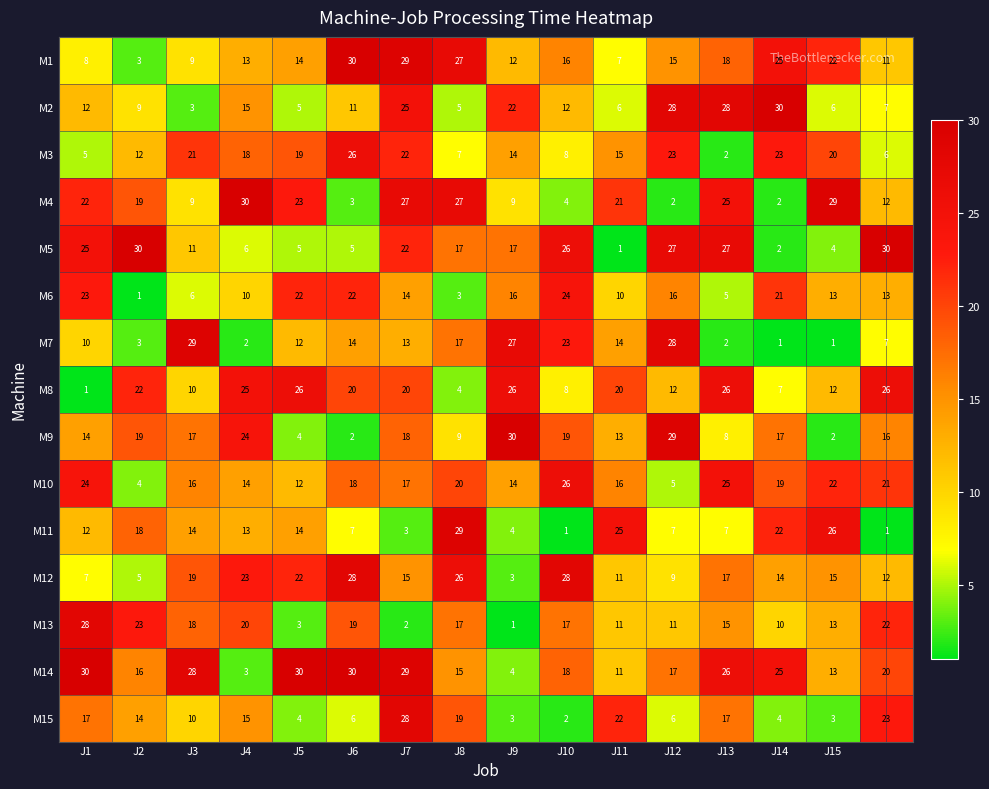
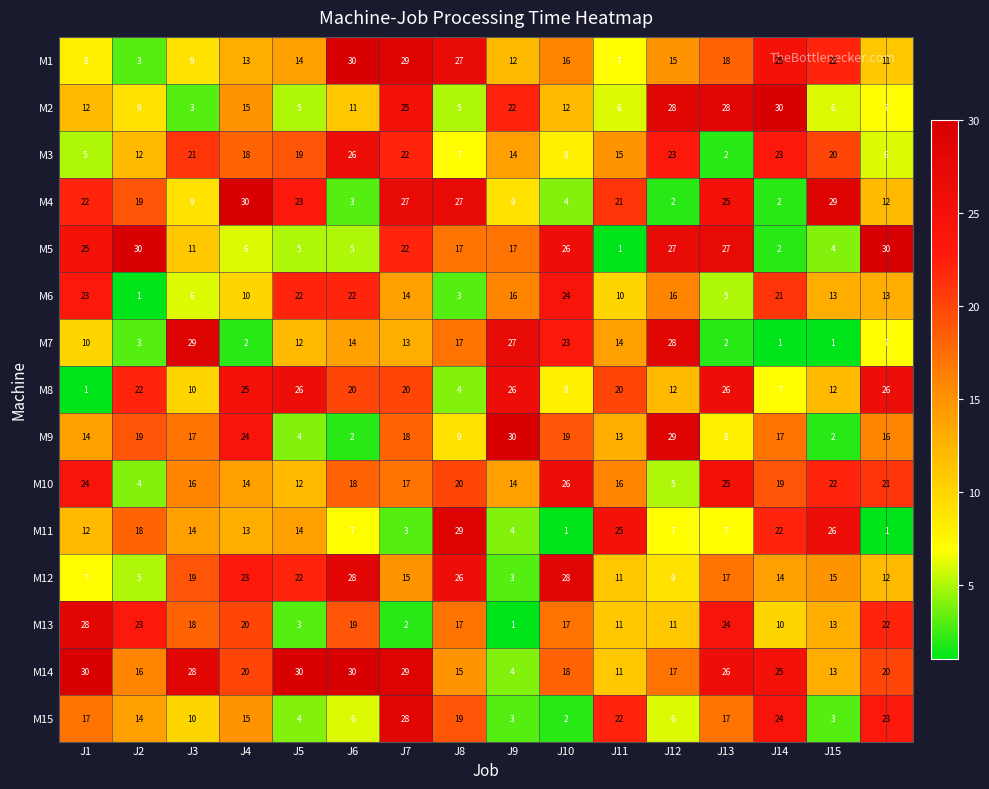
M13, J13: 15 -> 24
M14, J4: 3 -> 20
M15, J14: 4 -> 24
